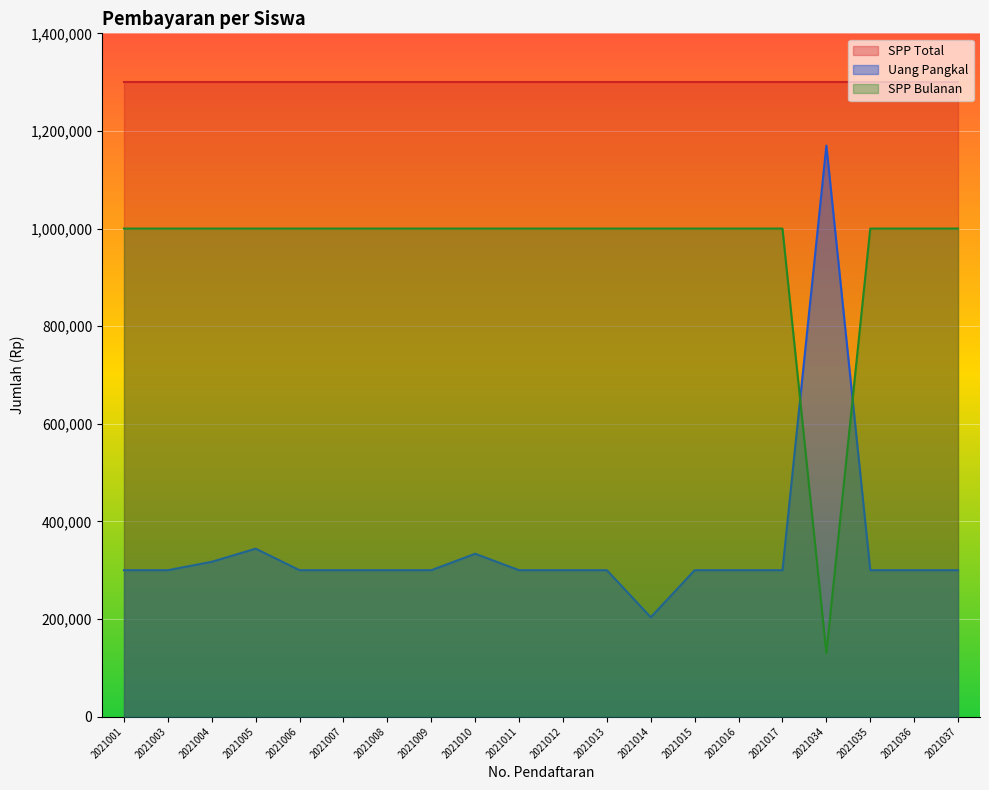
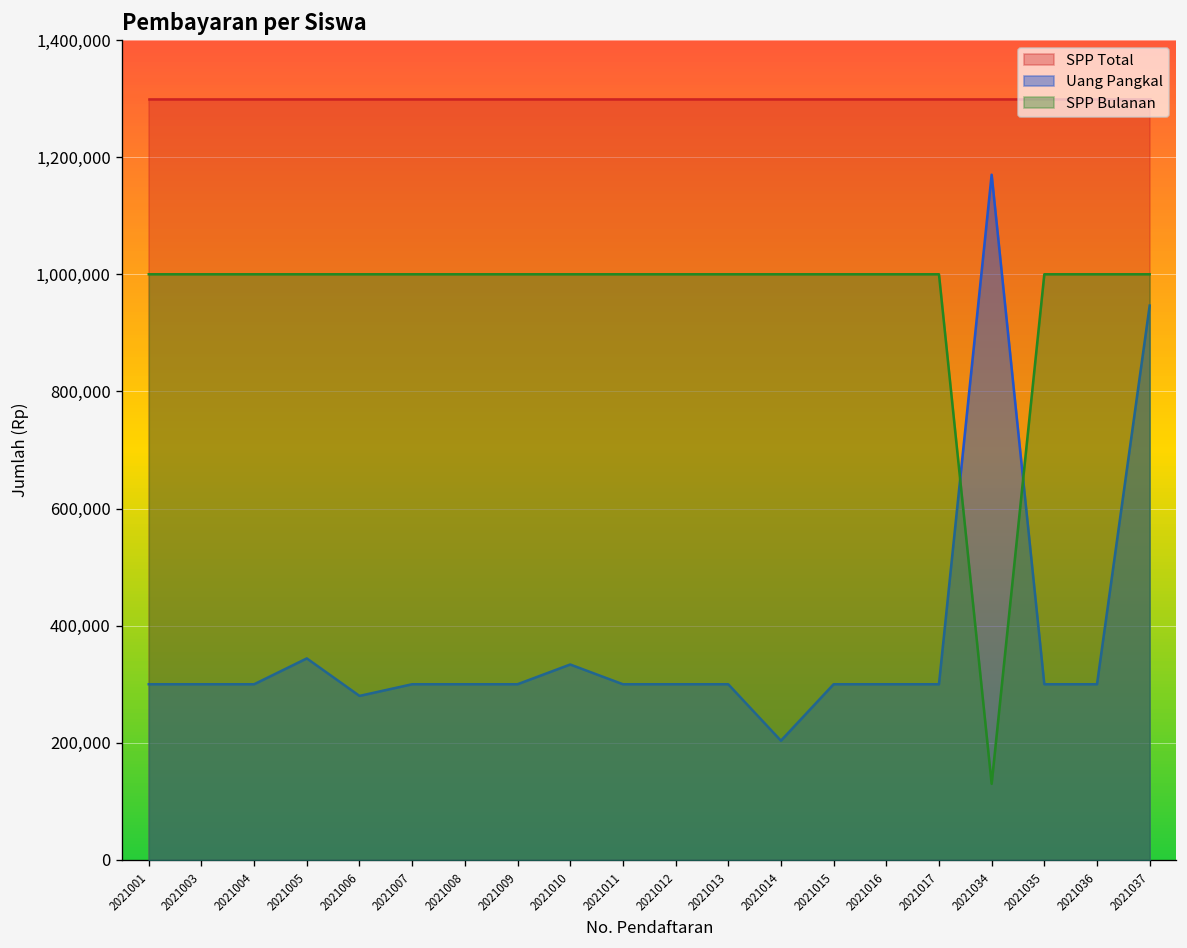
Uang Pangkal, 2021004: 320,000 -> 300,000
Uang Pangkal, 2021006: 300,000 -> 280,000
Uang Pangkal, 2021037: 300,000 -> 950,000
